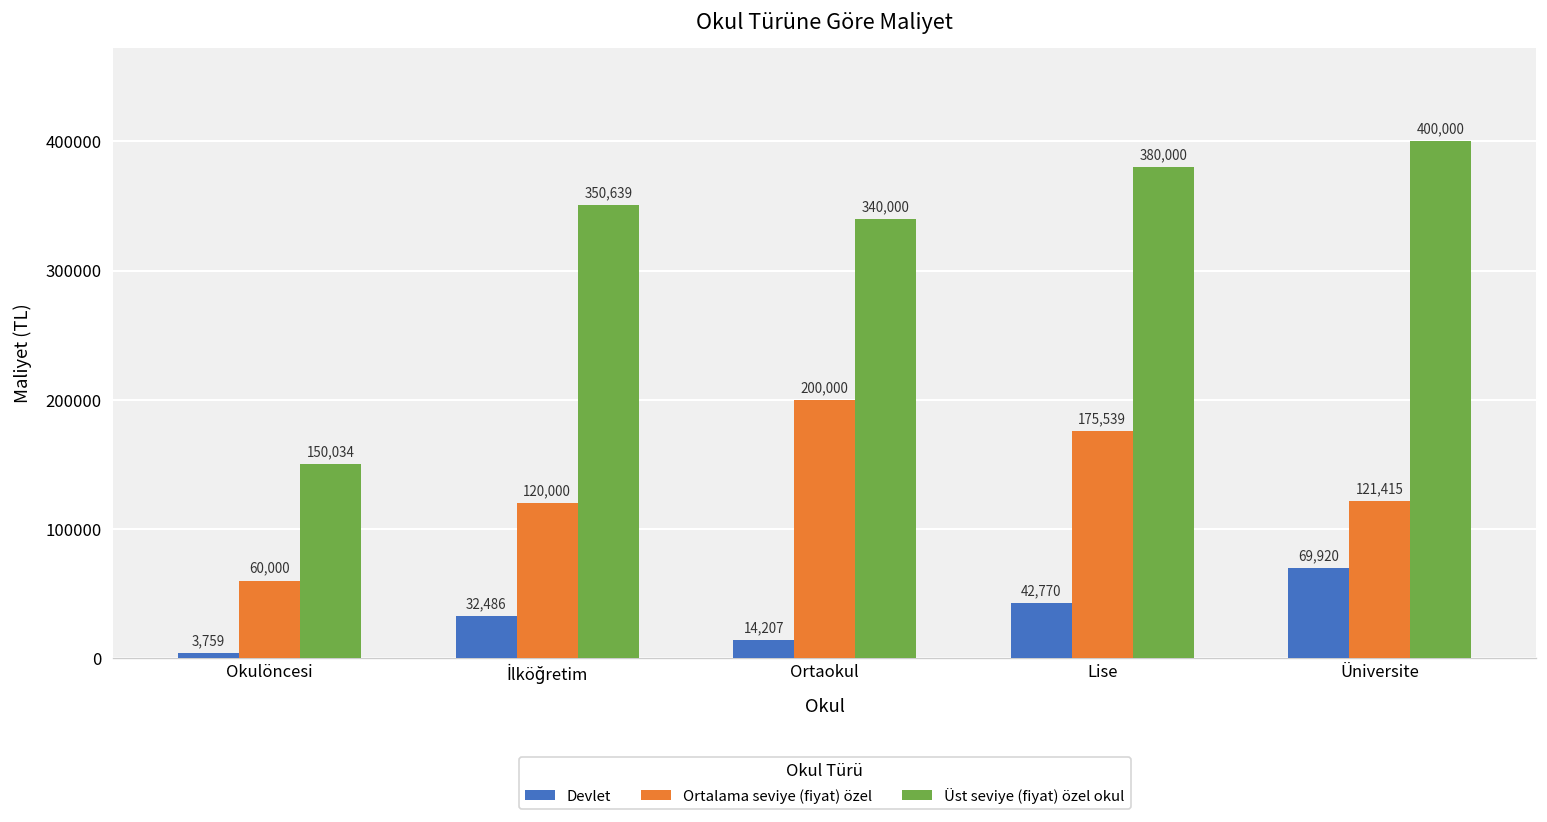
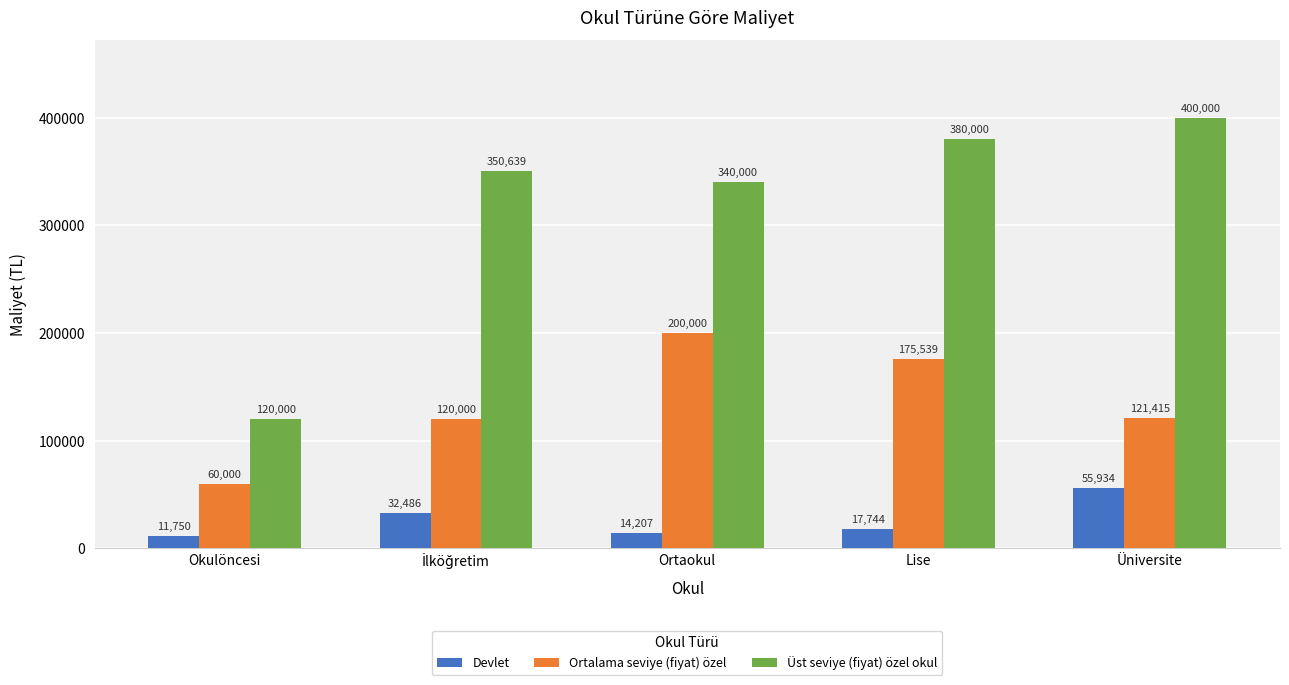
Devlet, Okulöncesi: 3,759 -> 11,750
Üst seviye (fiyat) özel okul, Okulöncesi: 150,034 -> 120,000
Devlet, Lise: 42,770 -> 17,744
Devlet, Üniversite: 69,920 -> 55,934
